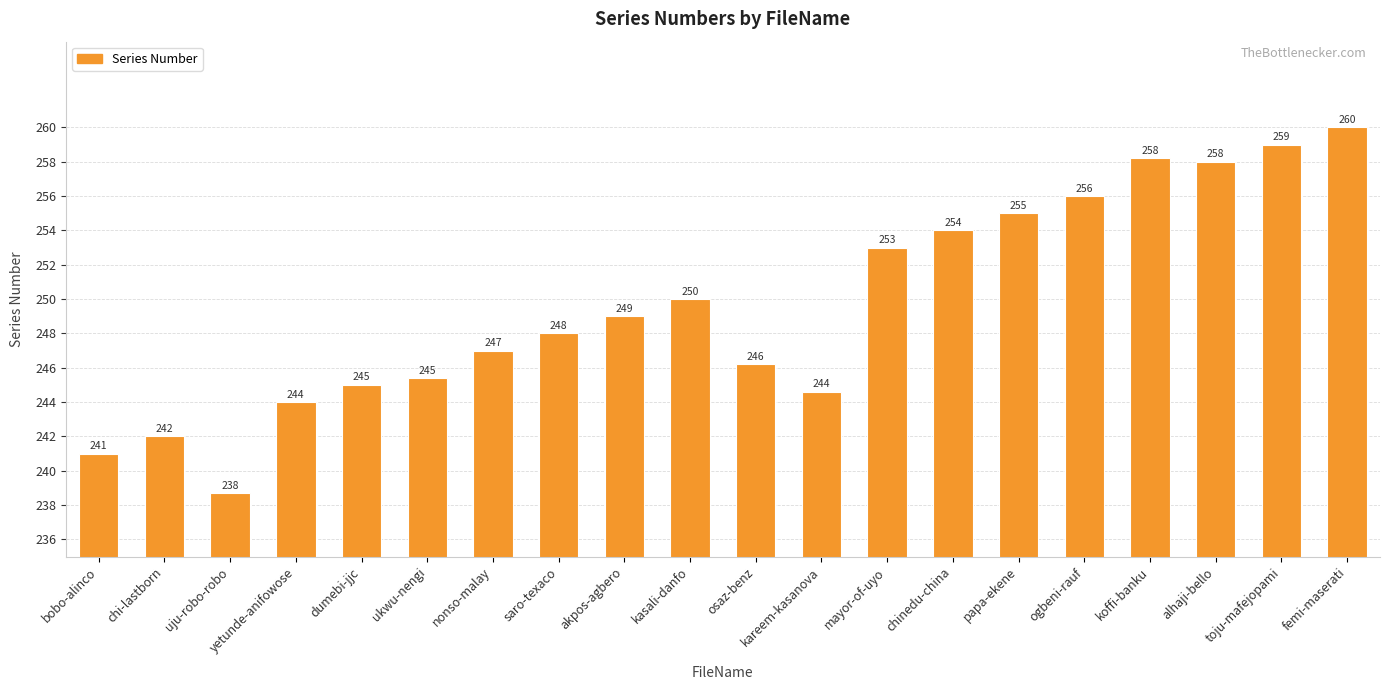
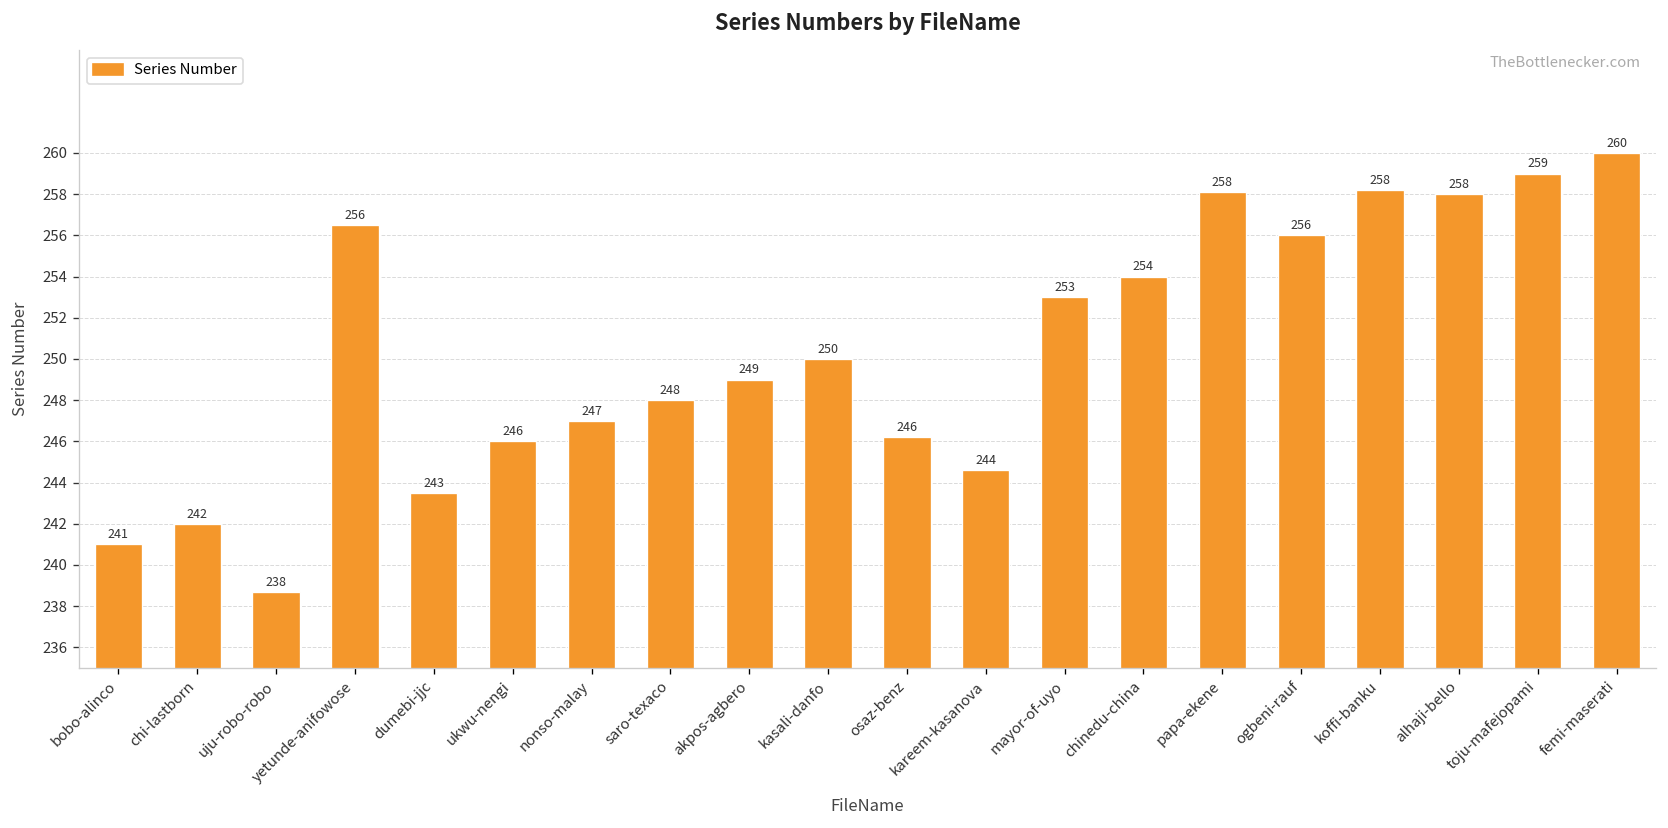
yetunde-anifowose: 244 -> 256
dumebi-jjc: 245 -> 243
ukwu-nengi: 245 -> 246
papa-ekene: 255 -> 258
